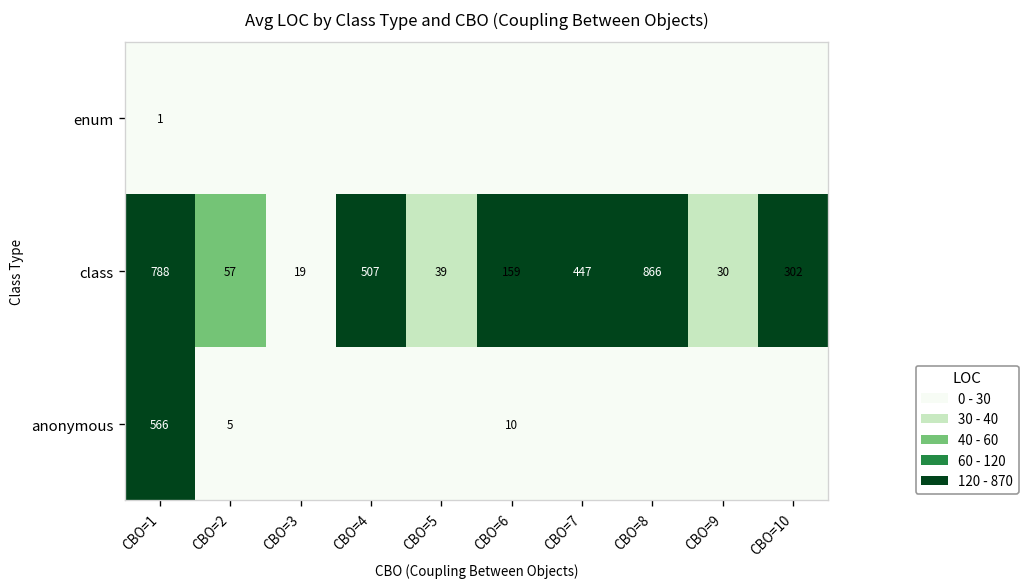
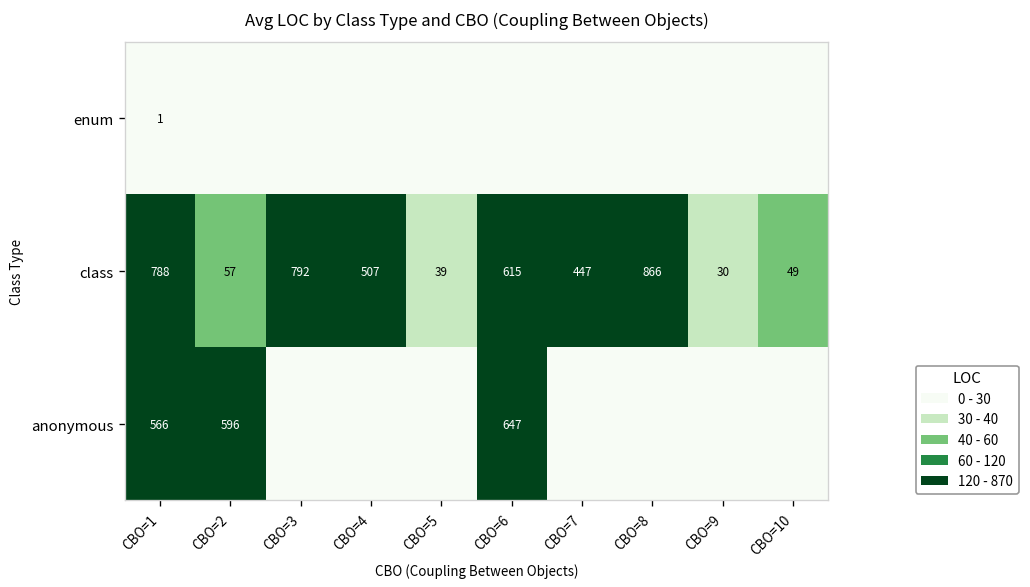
class, CBO=3: 19 -> 792
class, CBO=6: 159 -> 615
class, CBO=10: 302 -> 49
anonymous, CBO=2: 5 -> 596
anonymous, CBO=6: 10 -> 647
